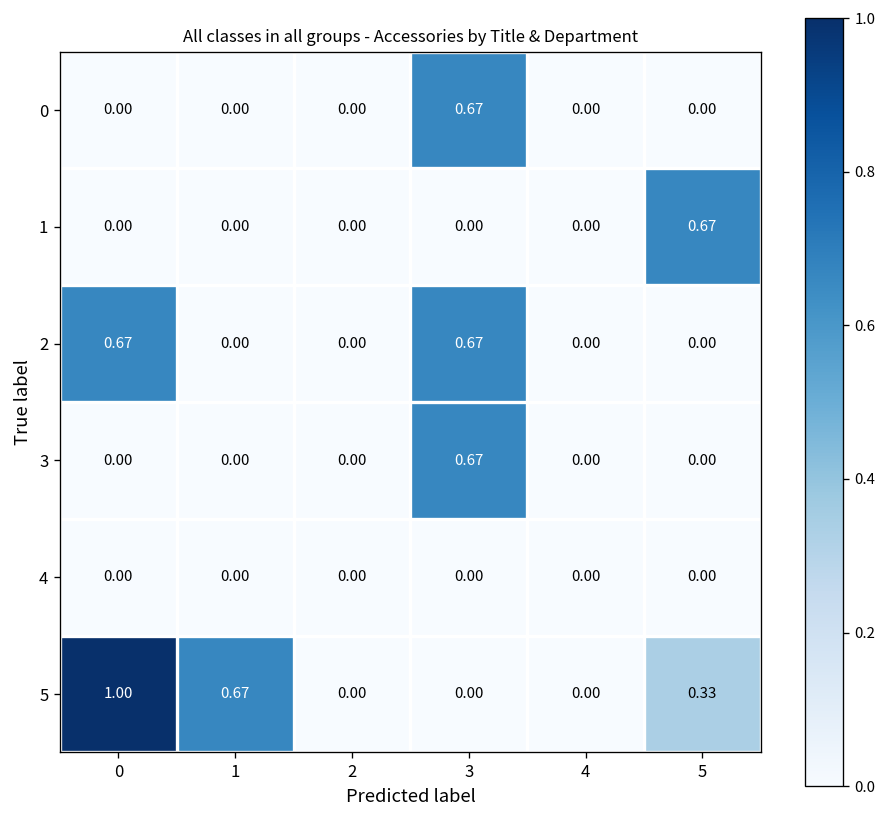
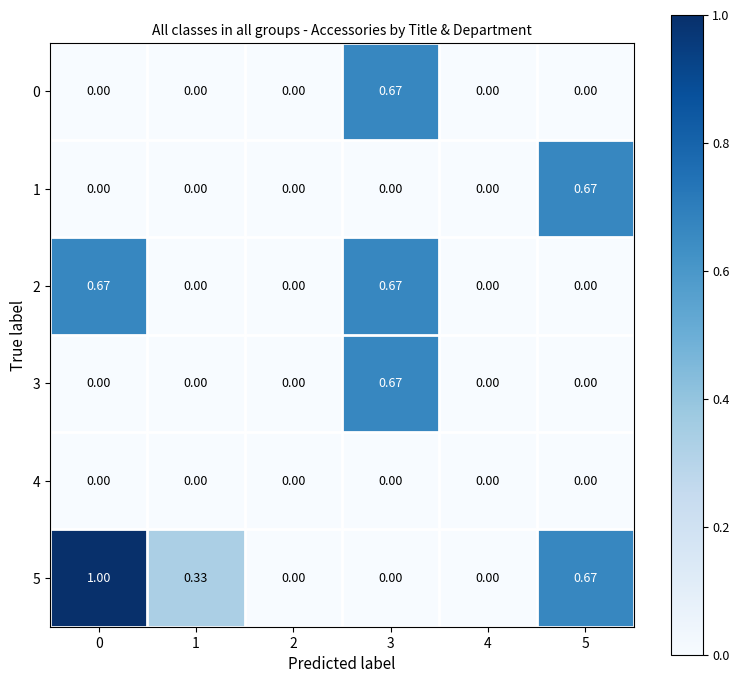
5, 1: 0.67 -> 0.33
5, 5: 0.33 -> 0.67
